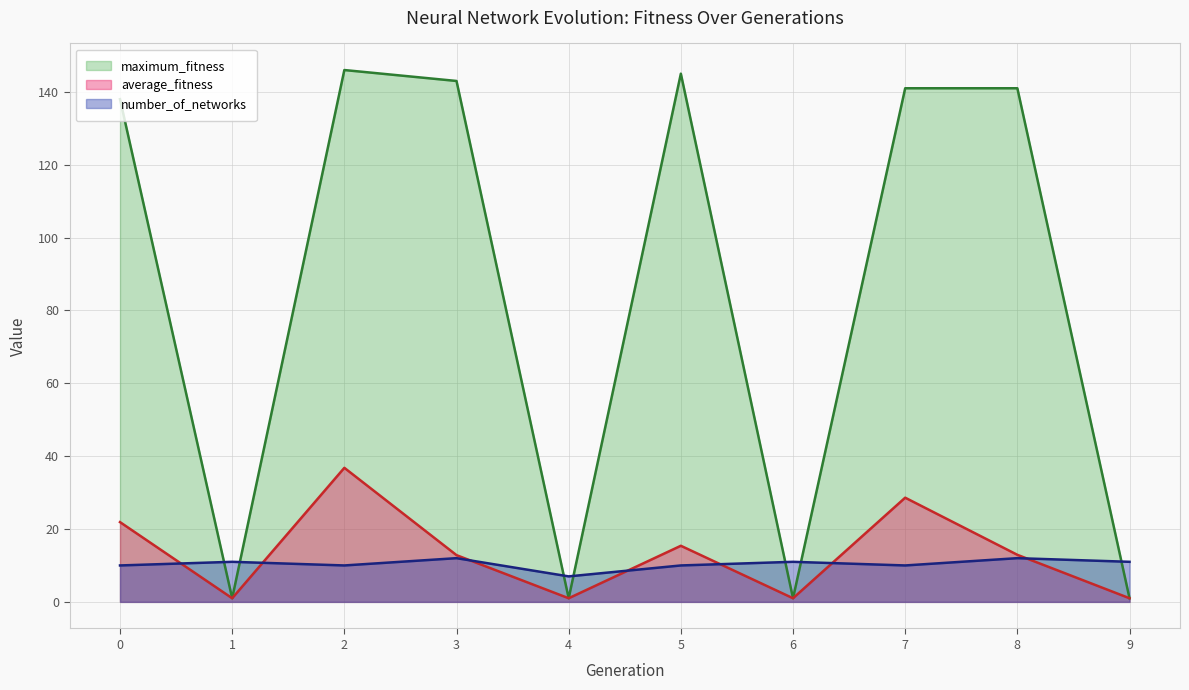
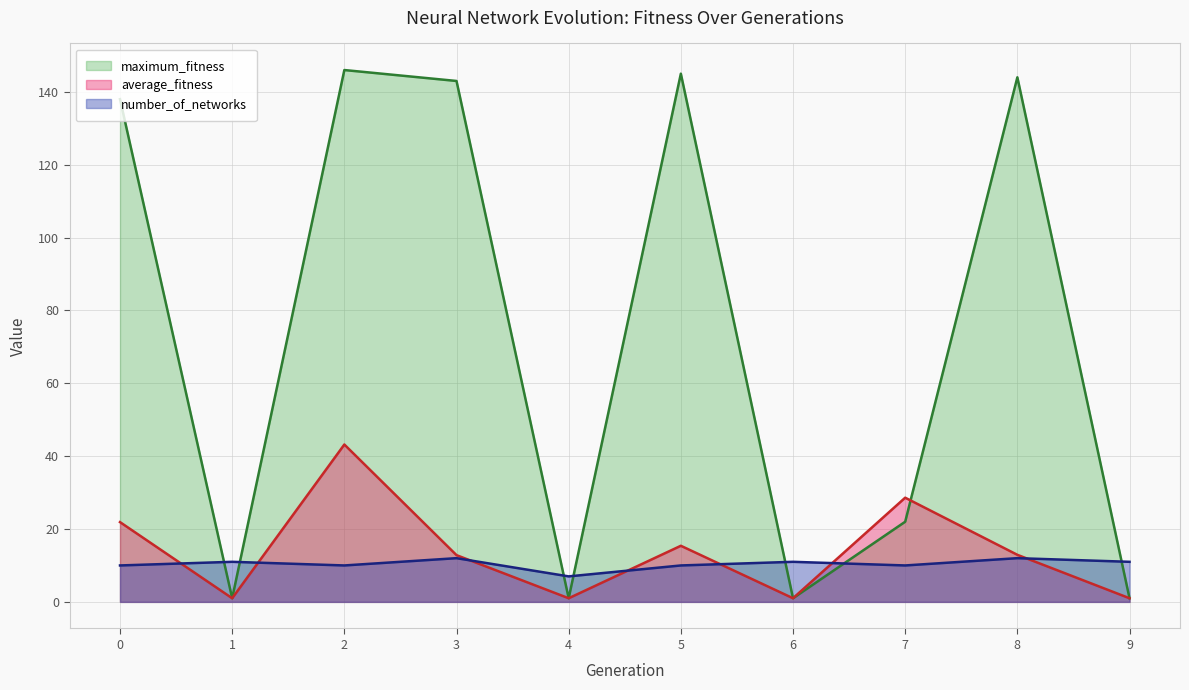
average_fitness, 2: 37 -> 43
maximum_fitness, 7: 141 -> 22
maximum_fitness, 8: 141 -> 144
